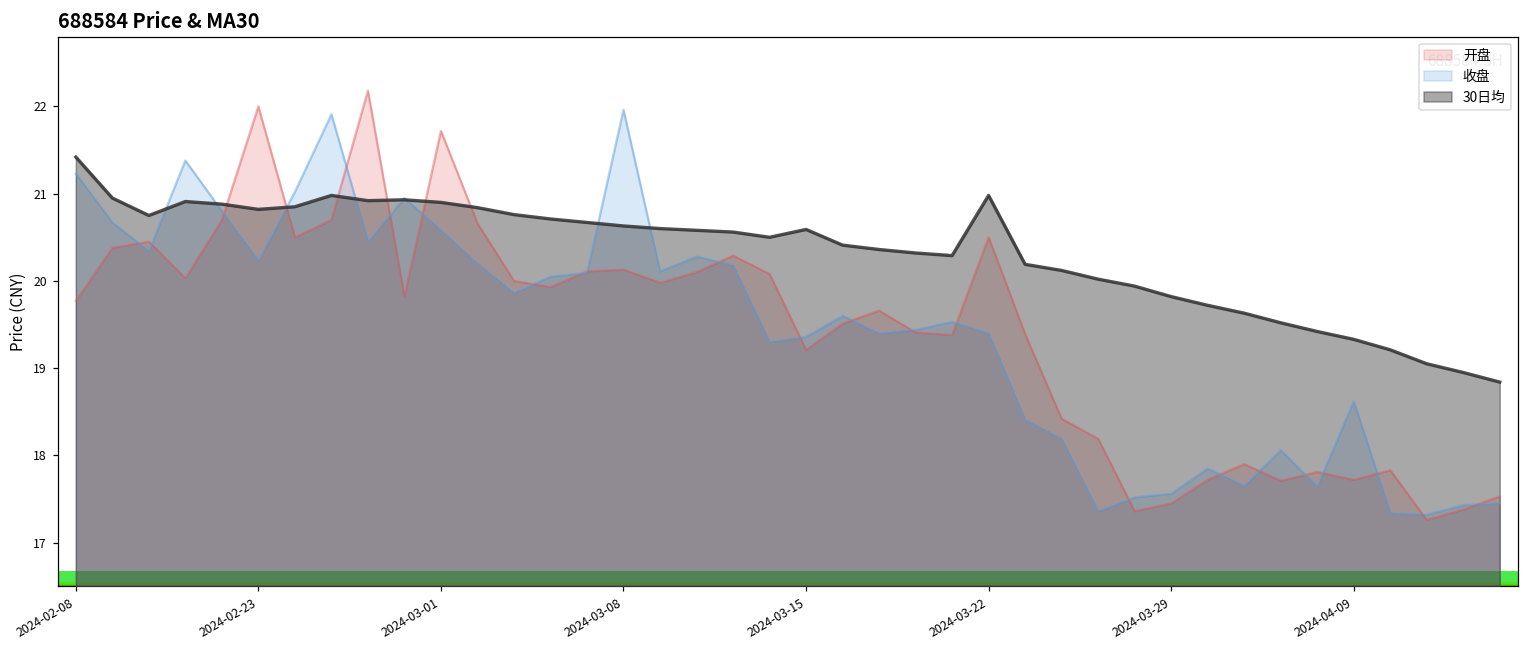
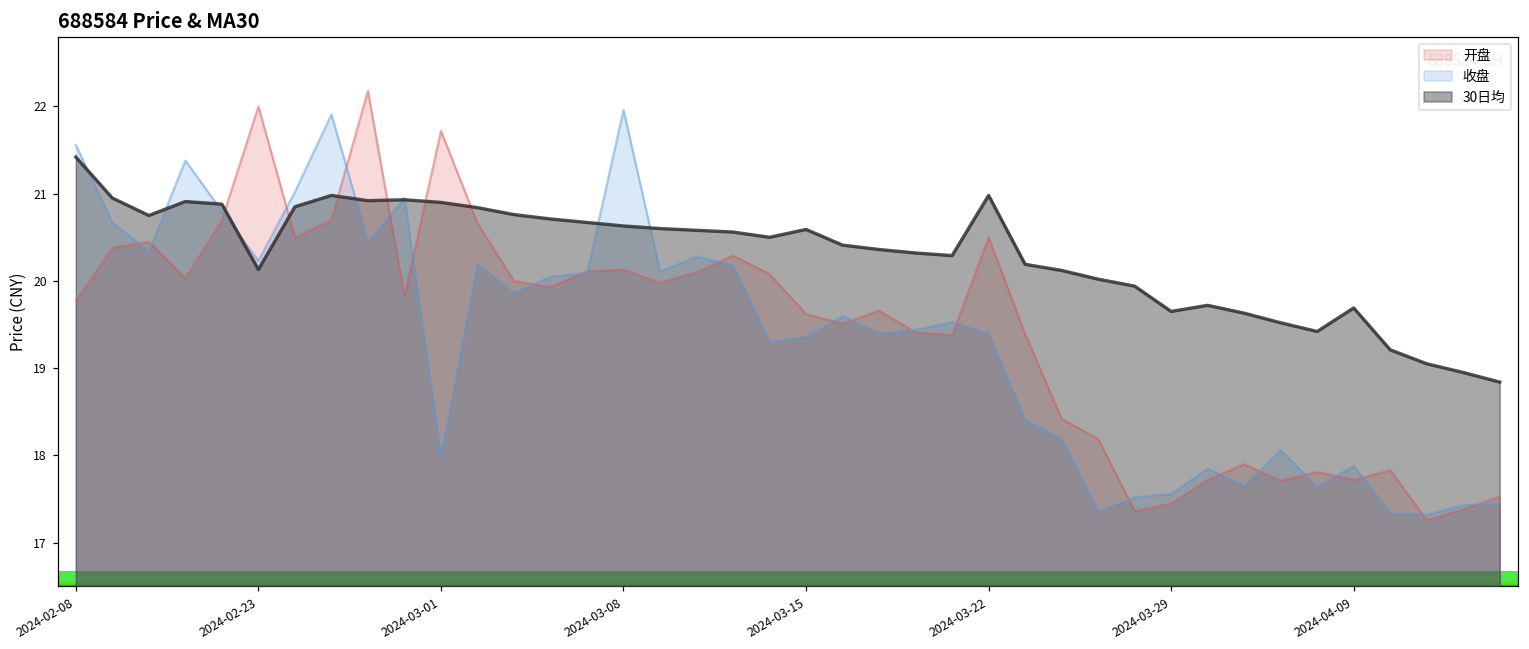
收盘, 2024-02-08: 21.2 -> 21.6
30日均, 2024-02-23: 20.8 -> 20.1
收盘, 2024-03-01: 20.6 -> 18.0
开盘, 2024-03-15: 19.2 -> 19.6
30日均, 2024-03-29: 19.8 -> 19.7
收盘, 2024-04-09: 18.6 -> 17.9
30日均, 2024-04-09: 19.3 -> 19.7
